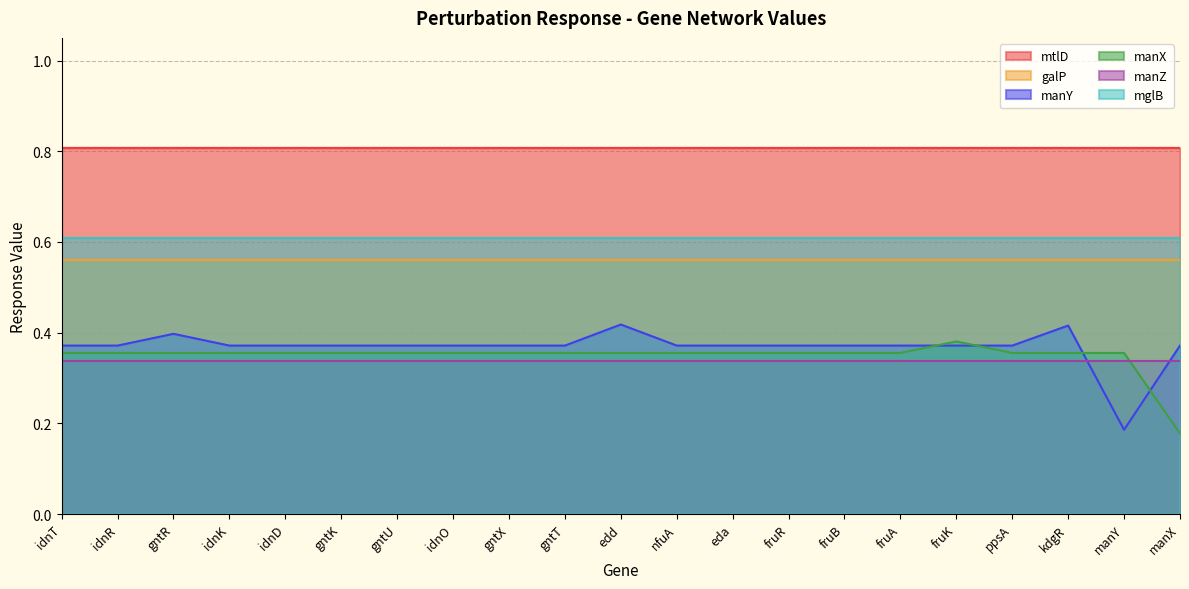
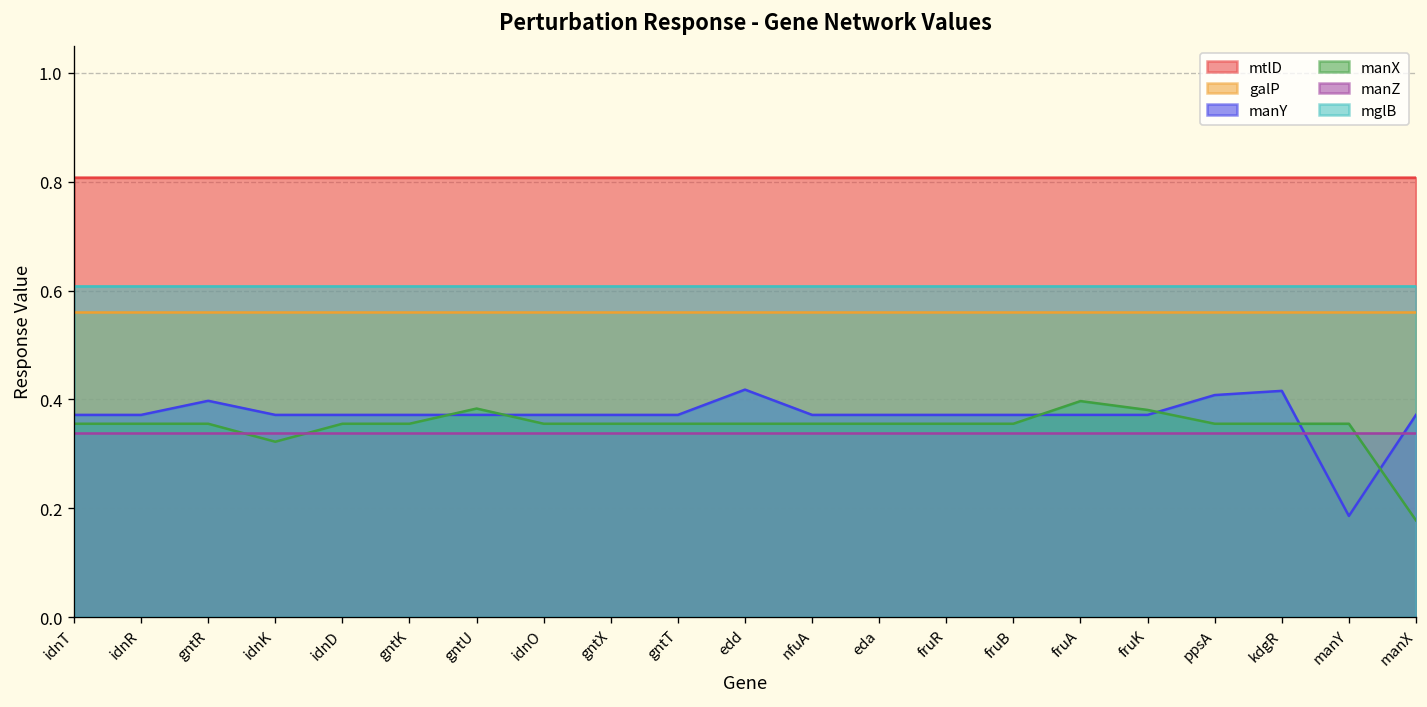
manX, idnK: 0.36 -> 0.32
manX, gntU: 0.36 -> 0.38
manX, fruA: 0.36 -> 0.40
manY, ppsA: 0.37 -> 0.41
